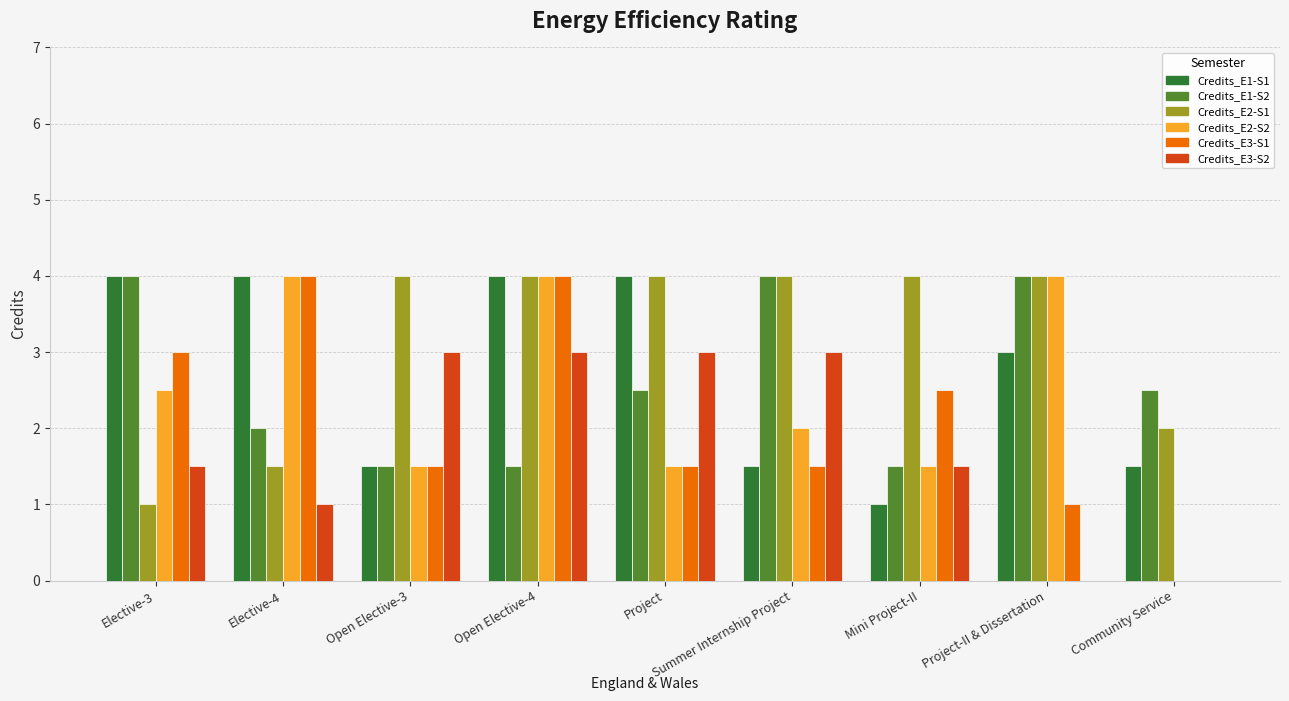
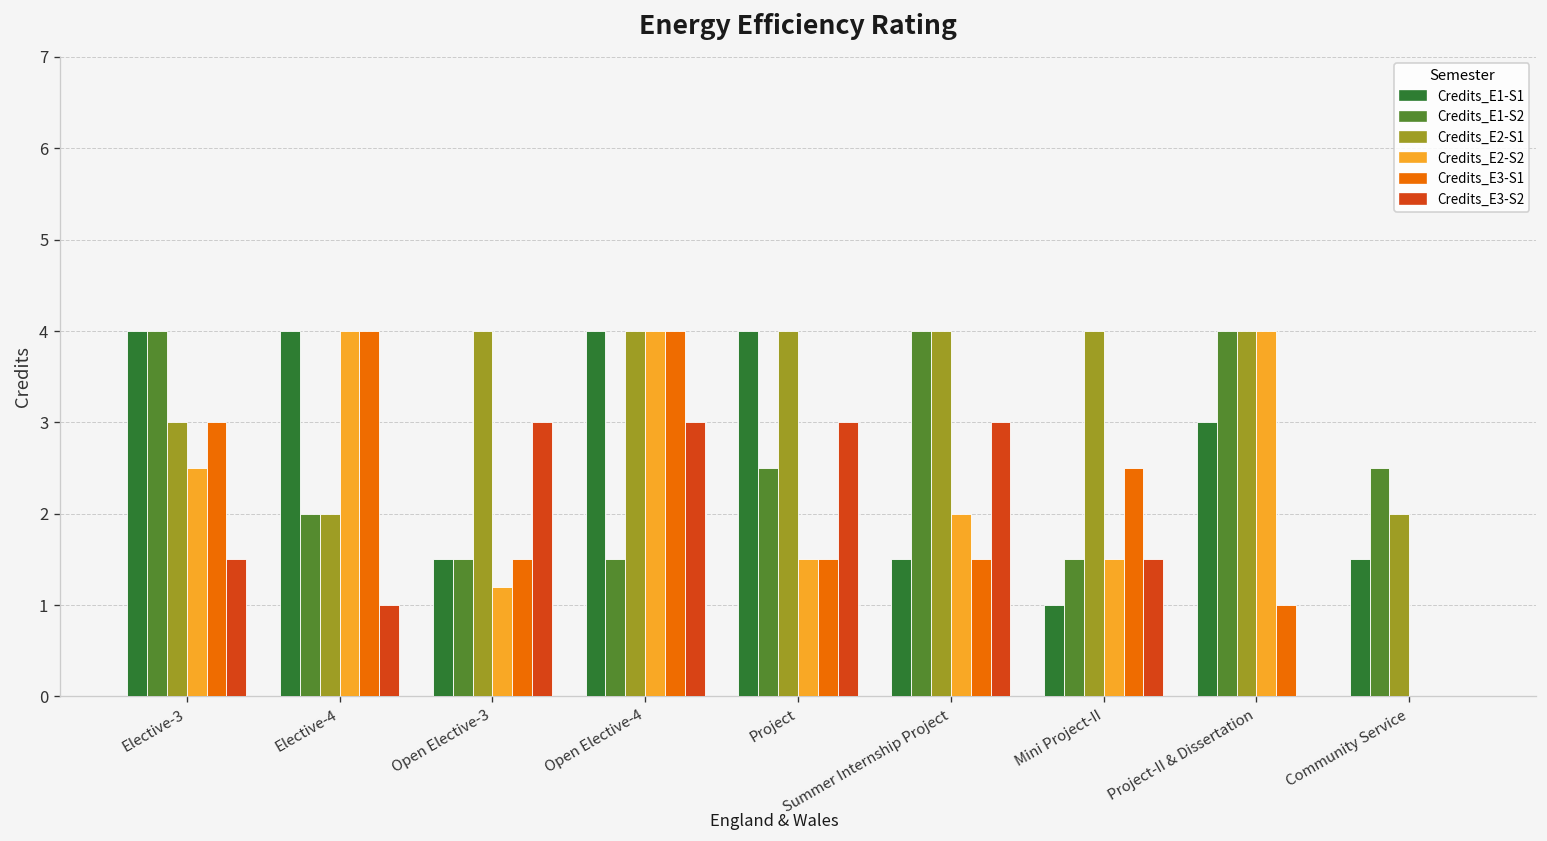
Credits_E2-S1, Elective-3: 1 -> 3
Credits_E2-S1, Elective-4: 1.5 -> 2.0
Credits_E2-S2, Open Elective-3: 1.5 -> 1.2
